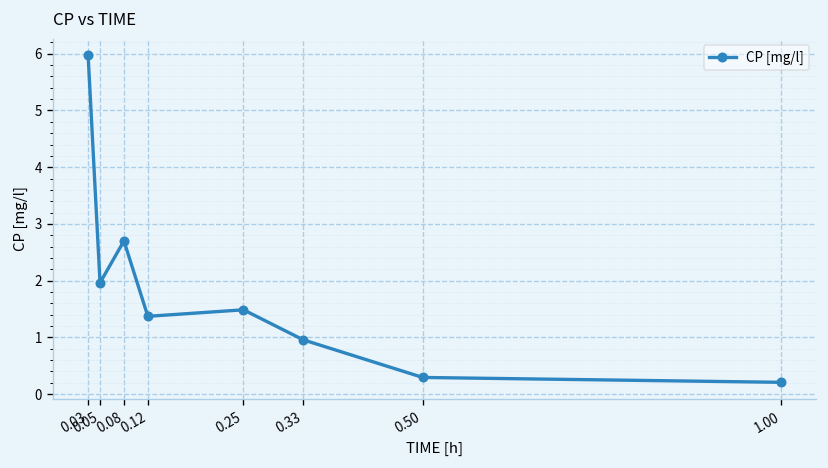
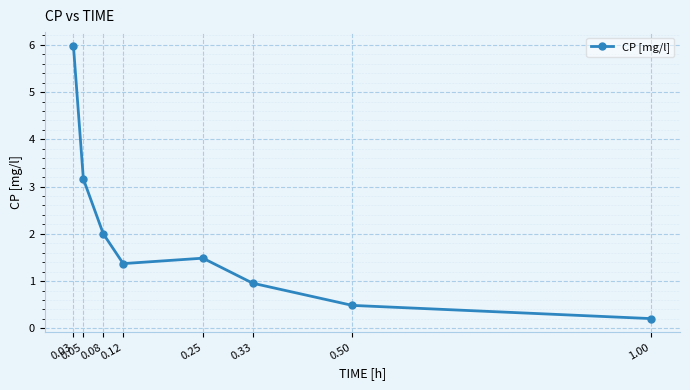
0.05: 2.0 -> 3.2
0.08: 2.7 -> 2.0
0.50: 0.3 -> 0.5
